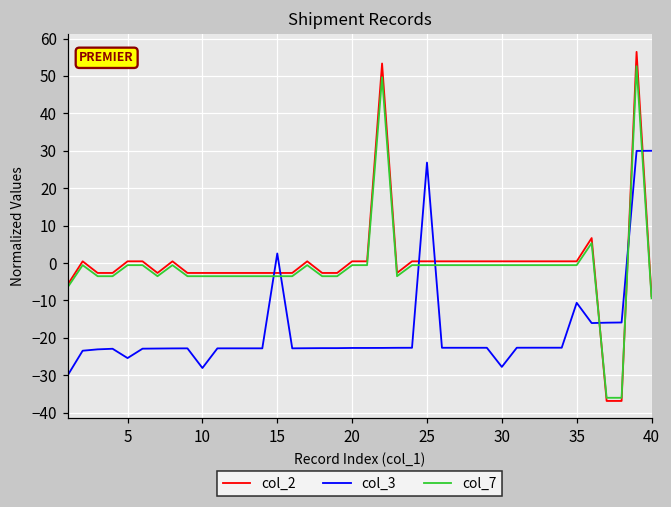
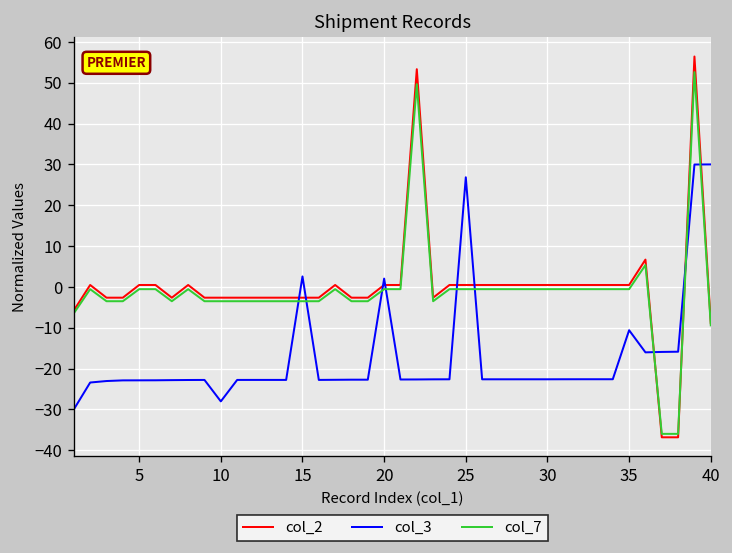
col_3, 5: -25 -> -23
col_3, 20: -23 -> 2
col_3, 30: -28 -> -23
